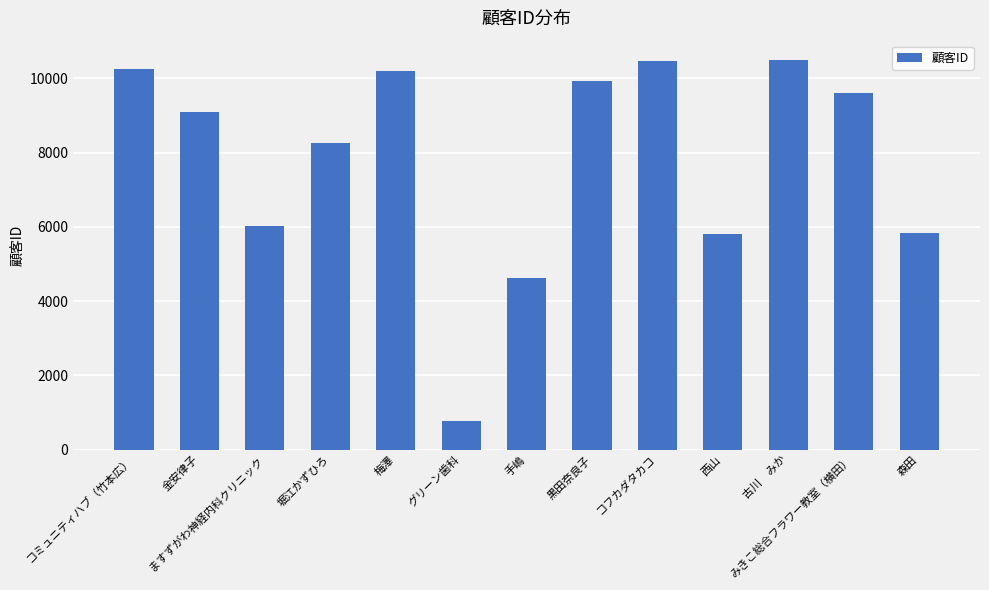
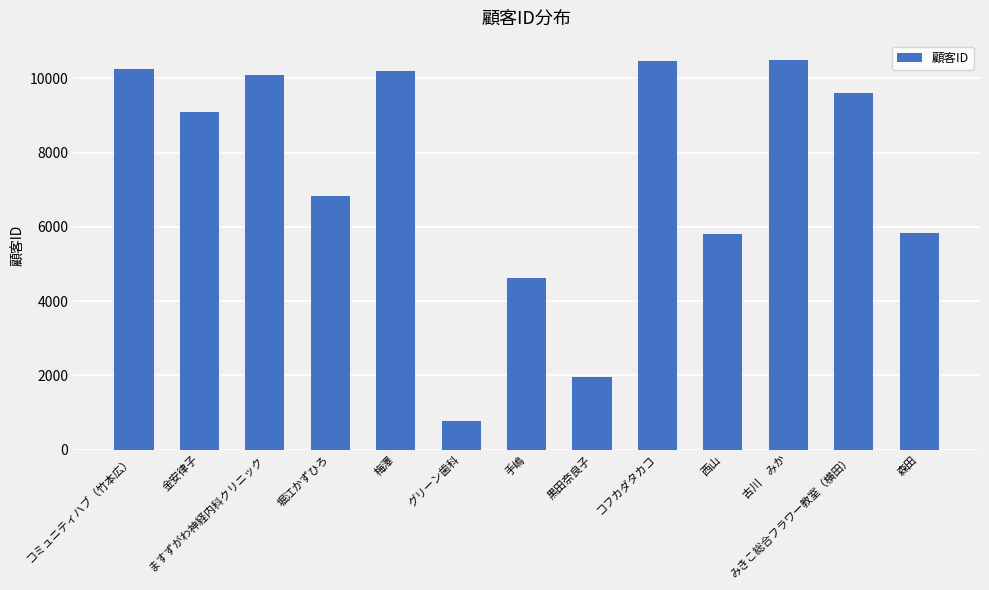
ますずがわ神経内科クリニック: 6000 -> 10100
堀江かずひろ: 8300 -> 6800
黒田奈良子: 9900 -> 2000
